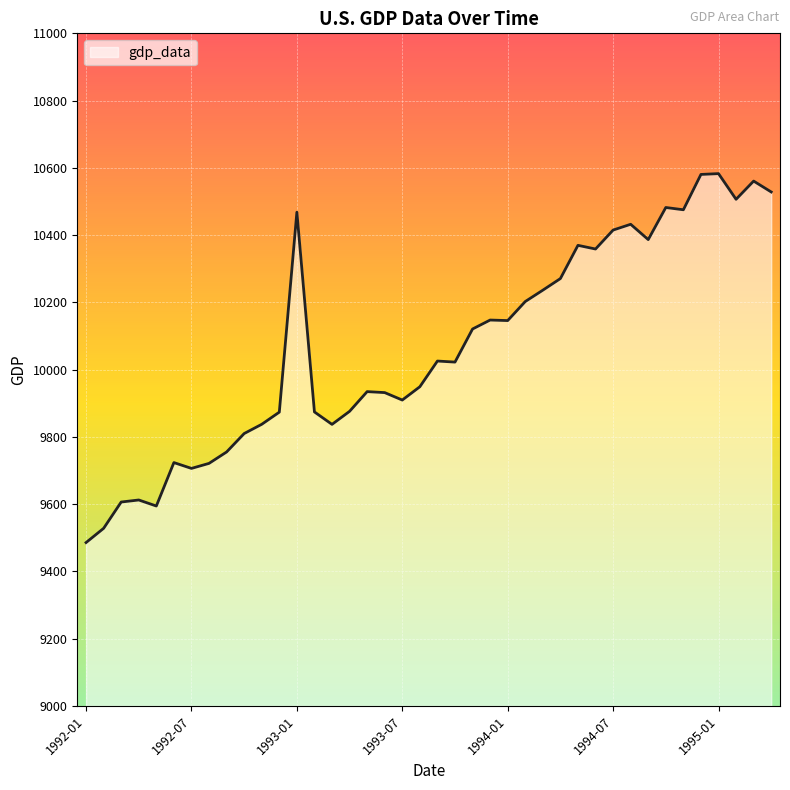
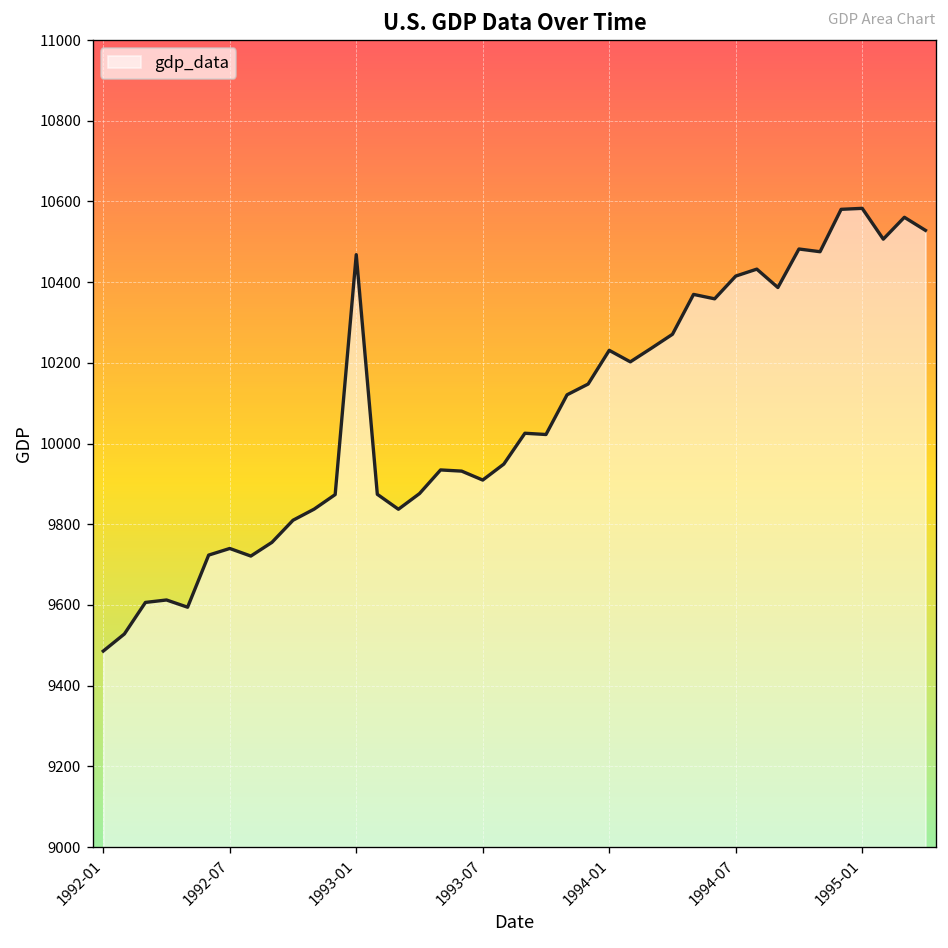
1992-07: 9710 -> 9740
1994-01: 10150 -> 10230
